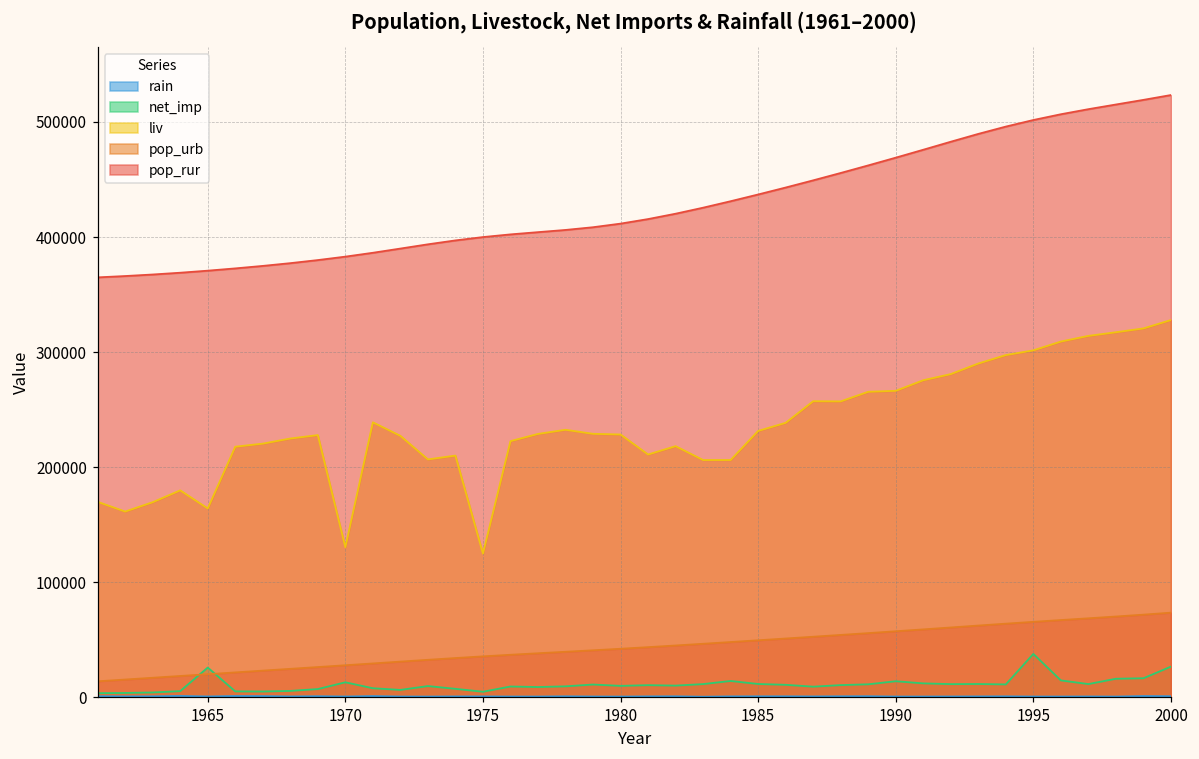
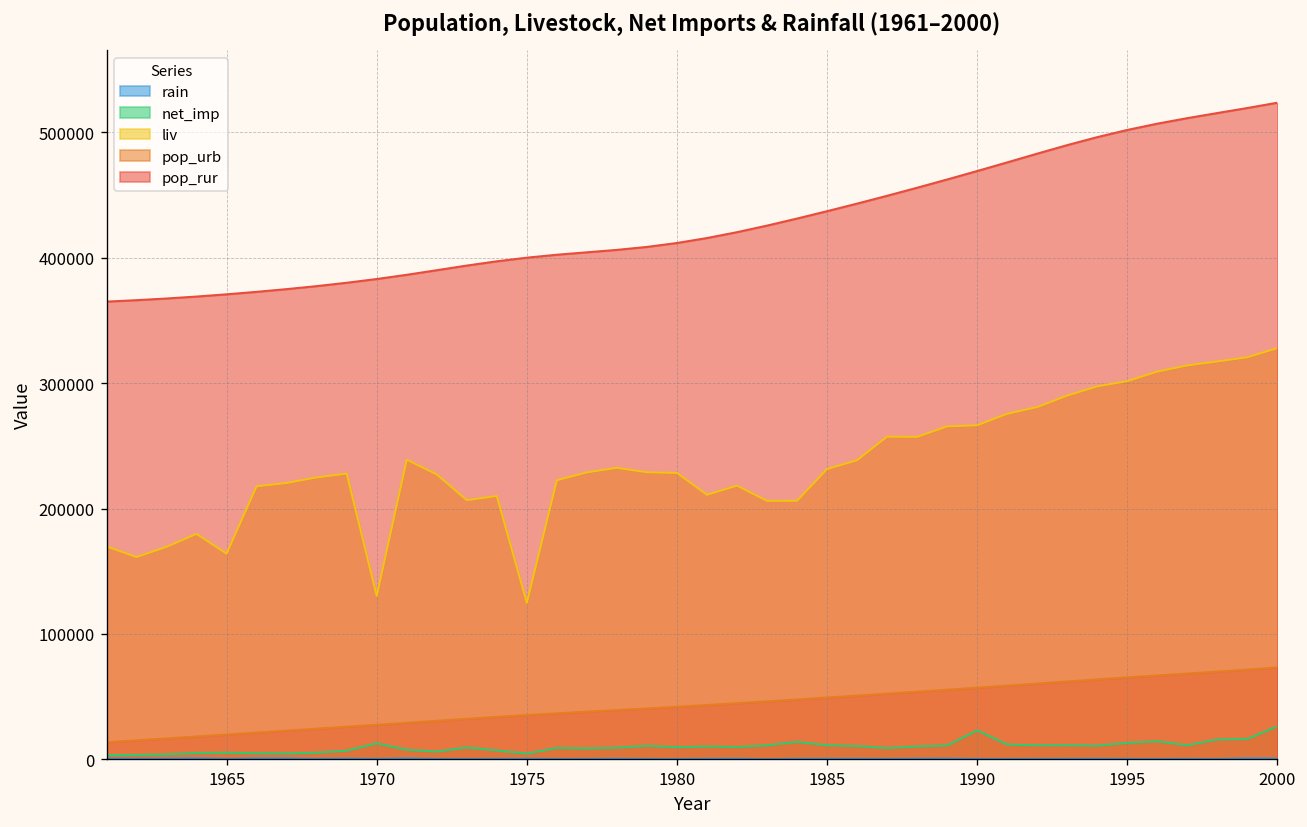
net_imp, 1965: 26000 -> 5000
net_imp, 1990: 14000 -> 23000
net_imp, 1995: 38000 -> 13000
